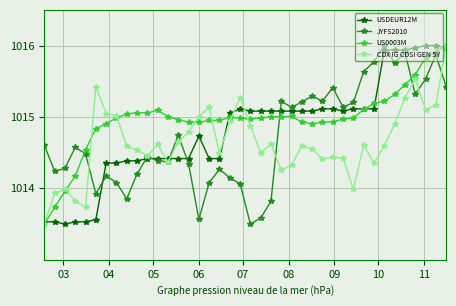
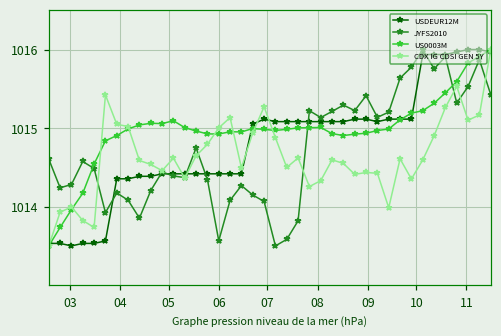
USDEUR12M, 06: 1014.7 -> 1014.4
